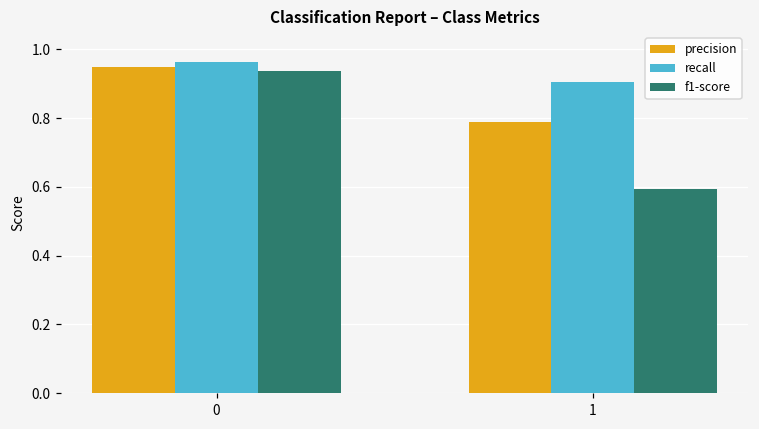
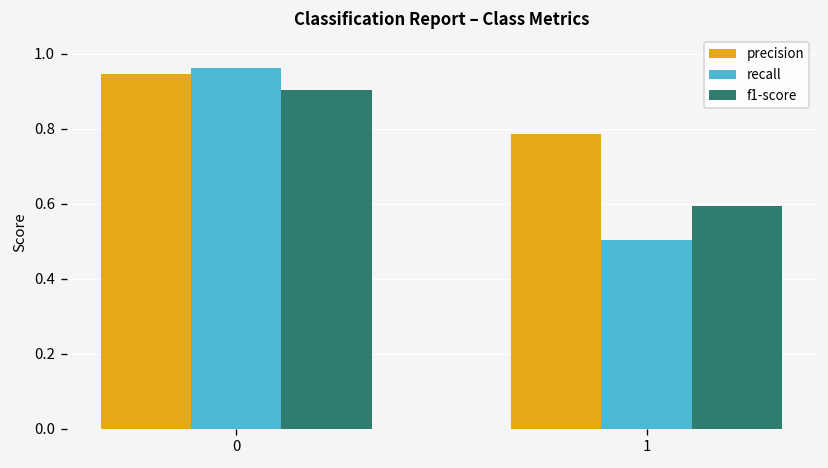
f1-score, 0: 0.94 -> 0.90
recall, 1: 0.91 -> 0.50
